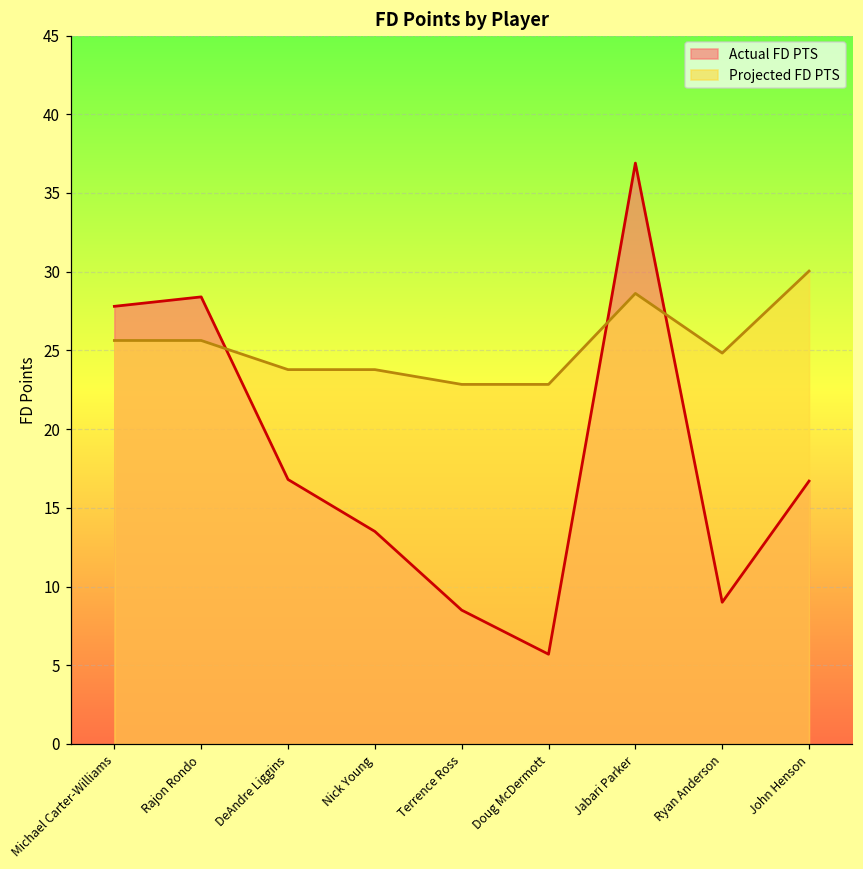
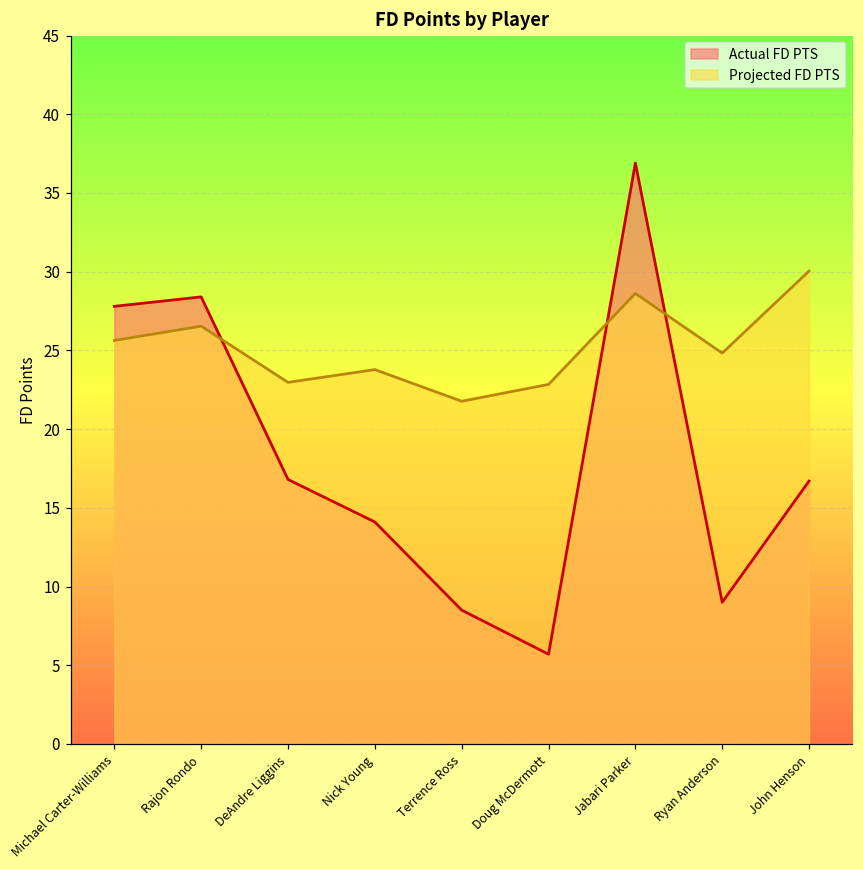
Projected FD PTS, Rajon Rondo: 25.6 -> 26.5
Projected FD PTS, DeAndre Liggins: 23.8 -> 23.0
Actual FD PTS, Nick Young: 13.5 -> 14.1
Projected FD PTS, Terrence Ross: 22.8 -> 21.8
